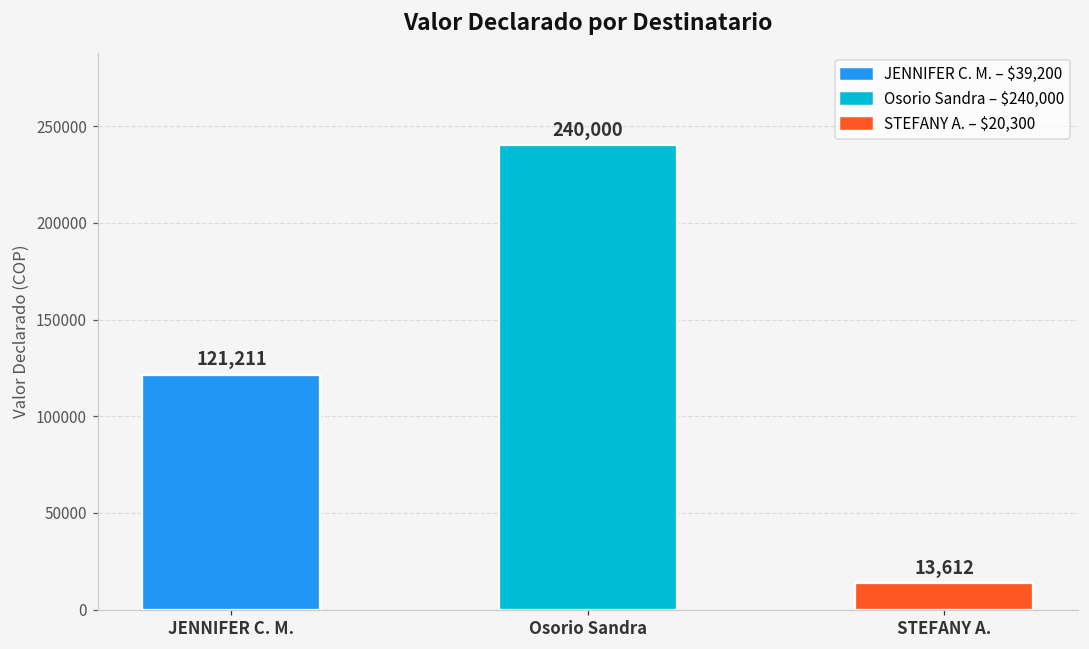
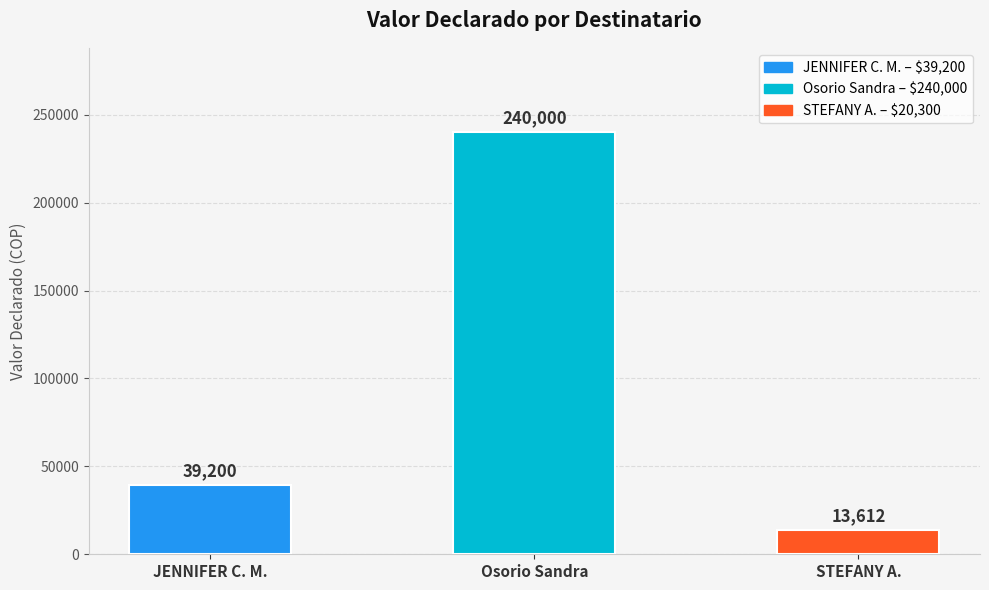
JENNIFER C. M.: 121,211 -> 39,200
